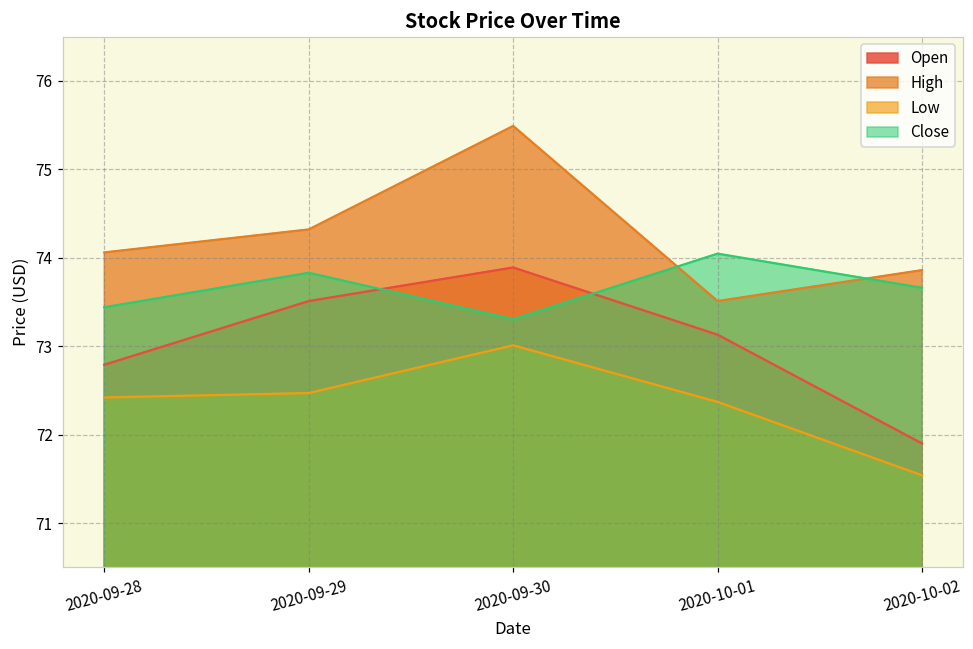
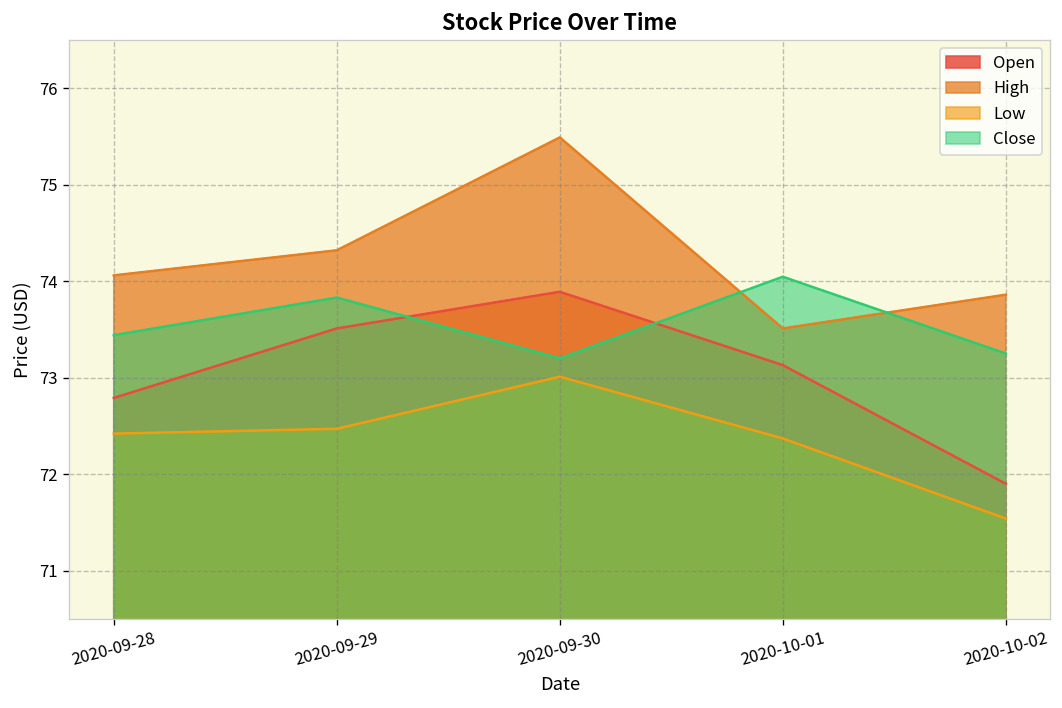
Close, 2020-09-30: 73.3 -> 73.2
Close, 2020-10-02: 73.7 -> 73.3
